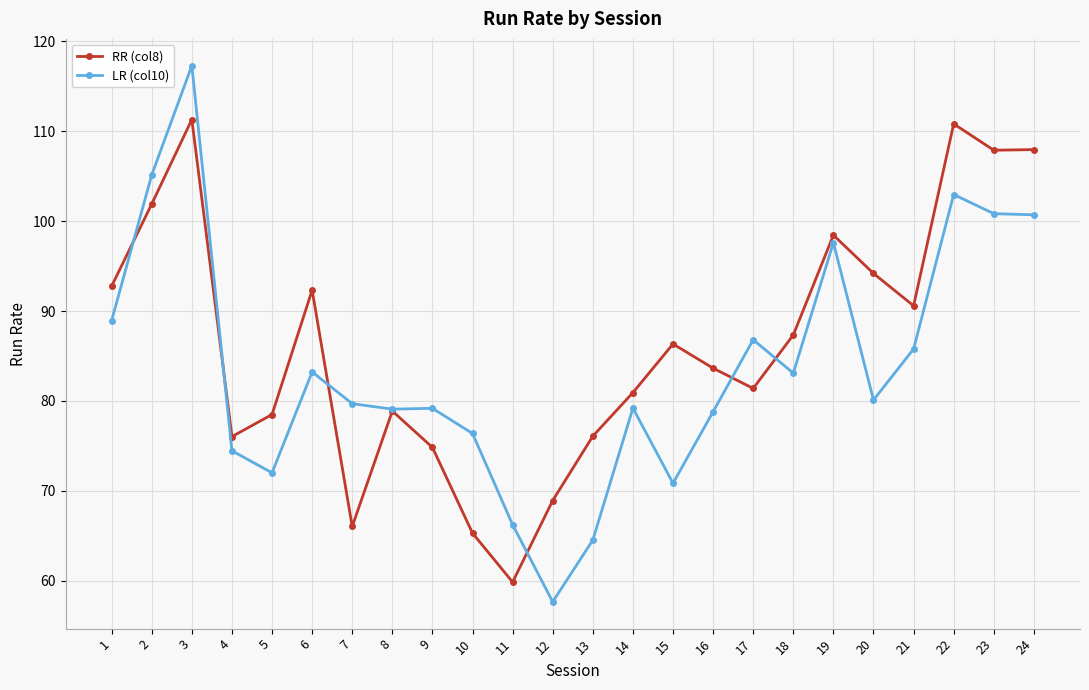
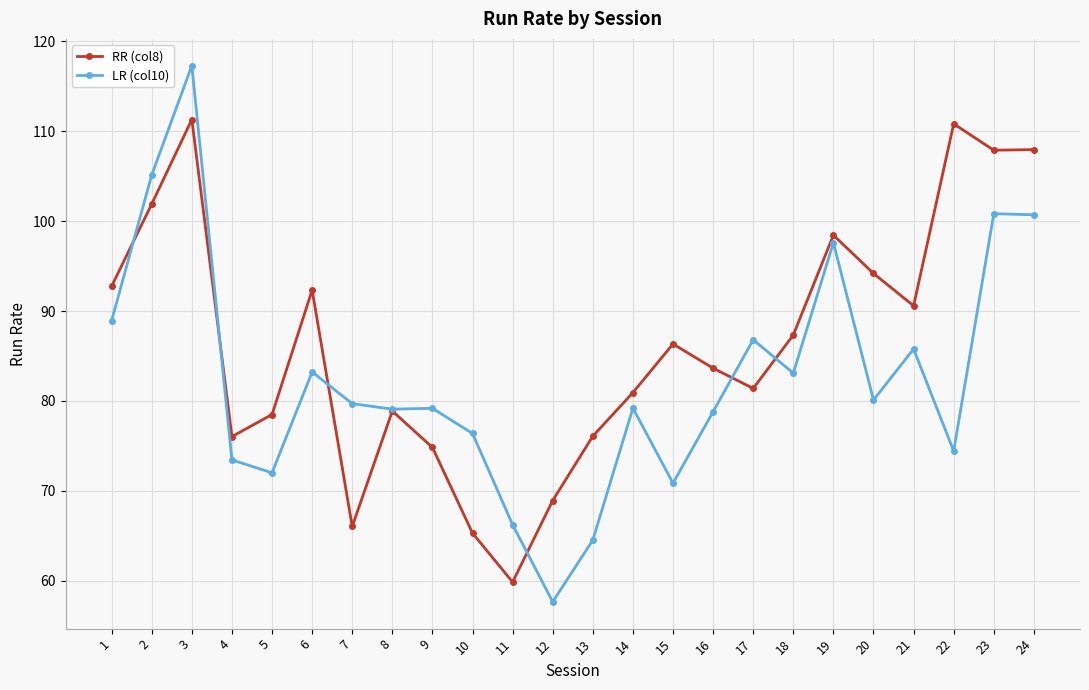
LR (col10), 4: 74 -> 73
LR (col10), 22: 103 -> 74
